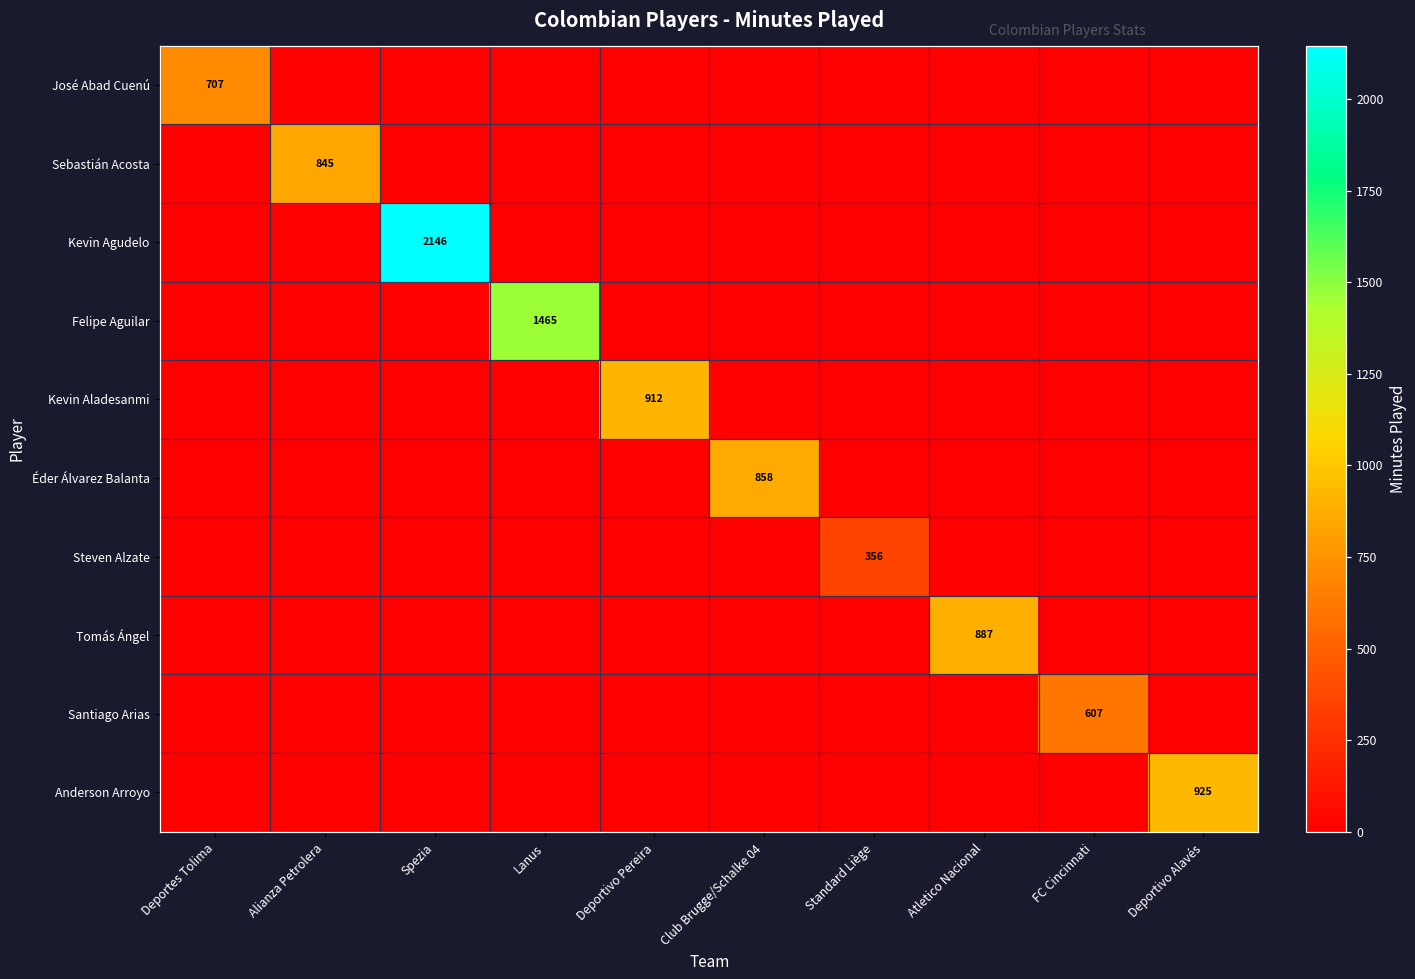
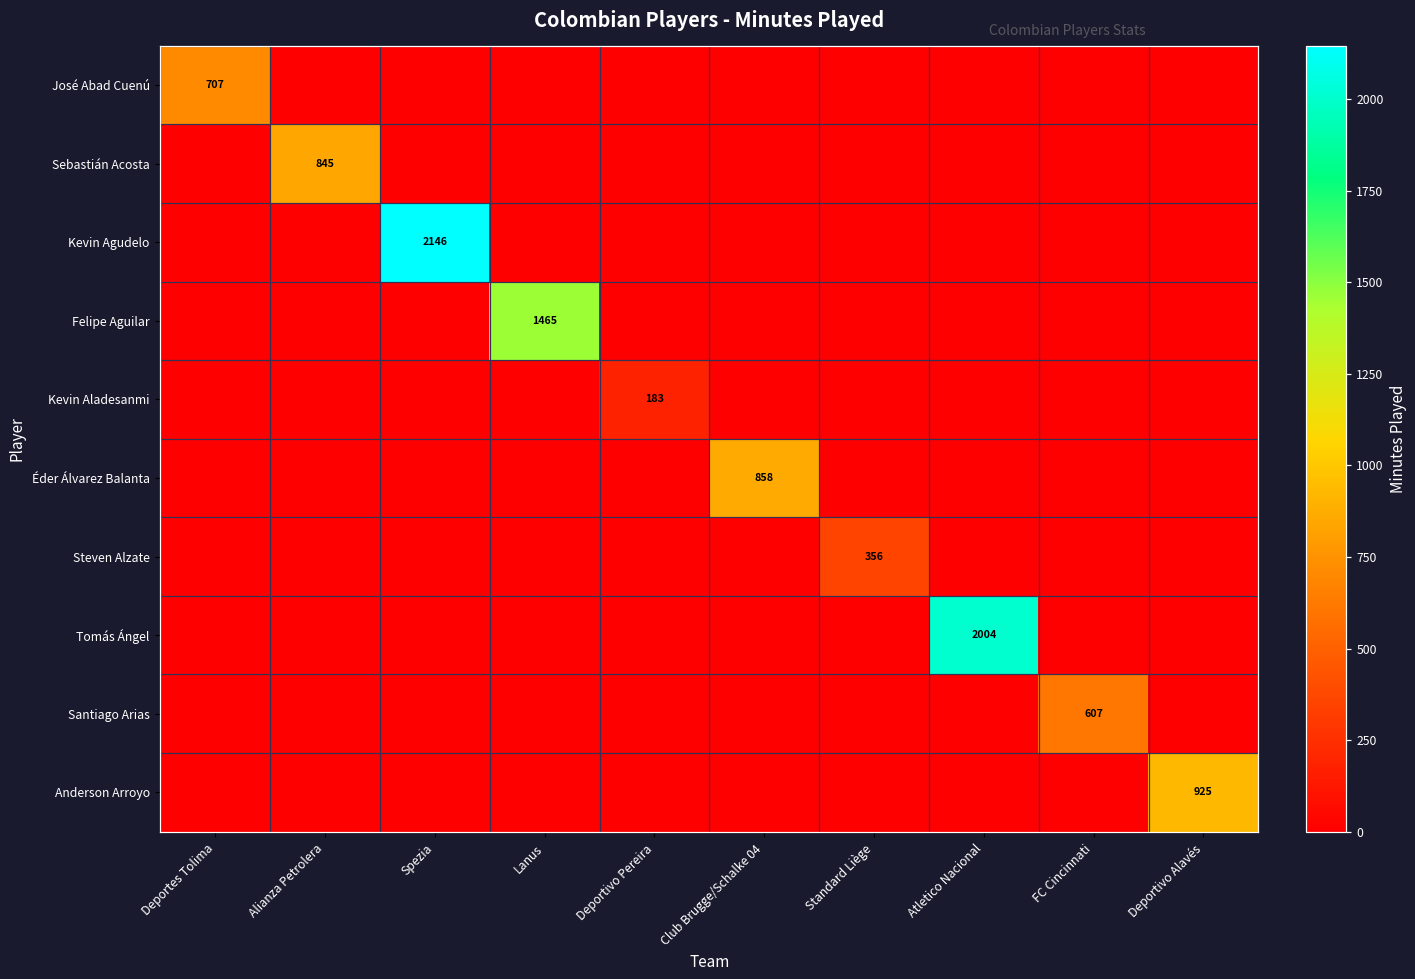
Kevin Aladesanmi, Deportivo Pereira: 912 -> 183
Tomás Ángel, Atletico Nacional: 887 -> 2004
